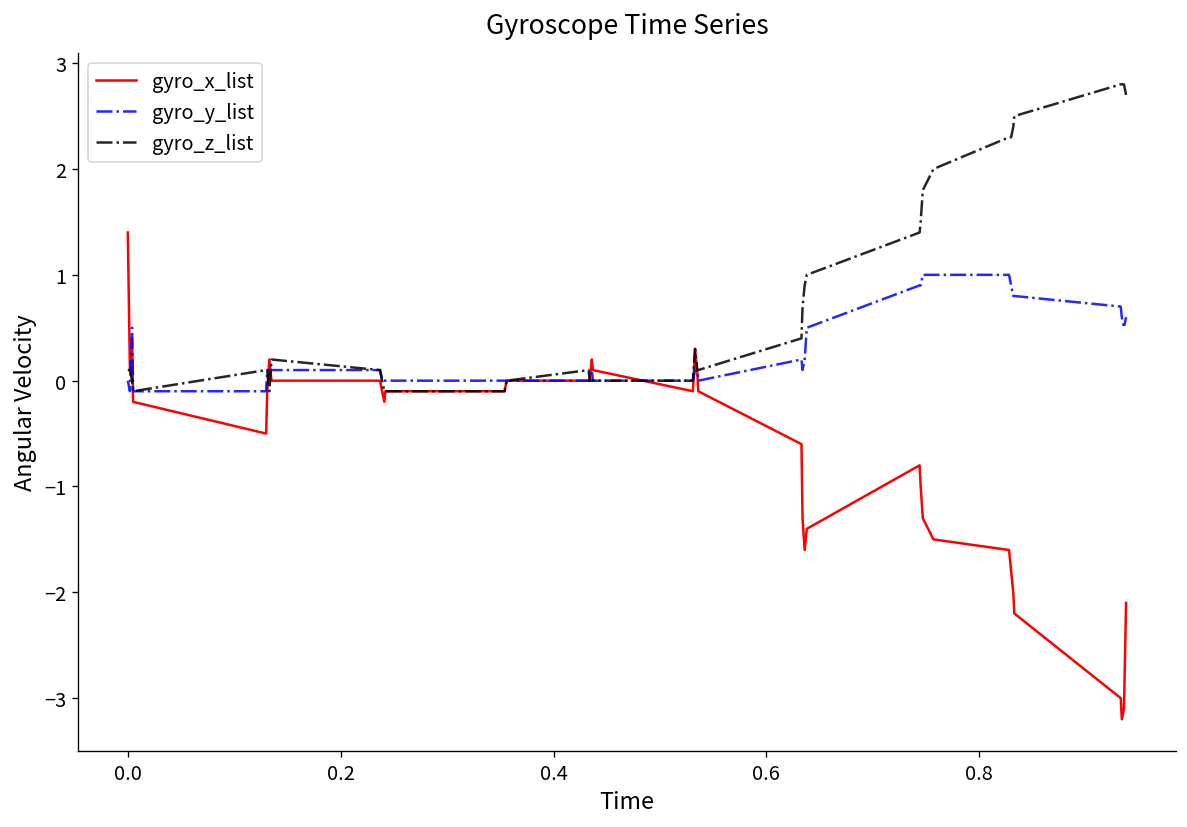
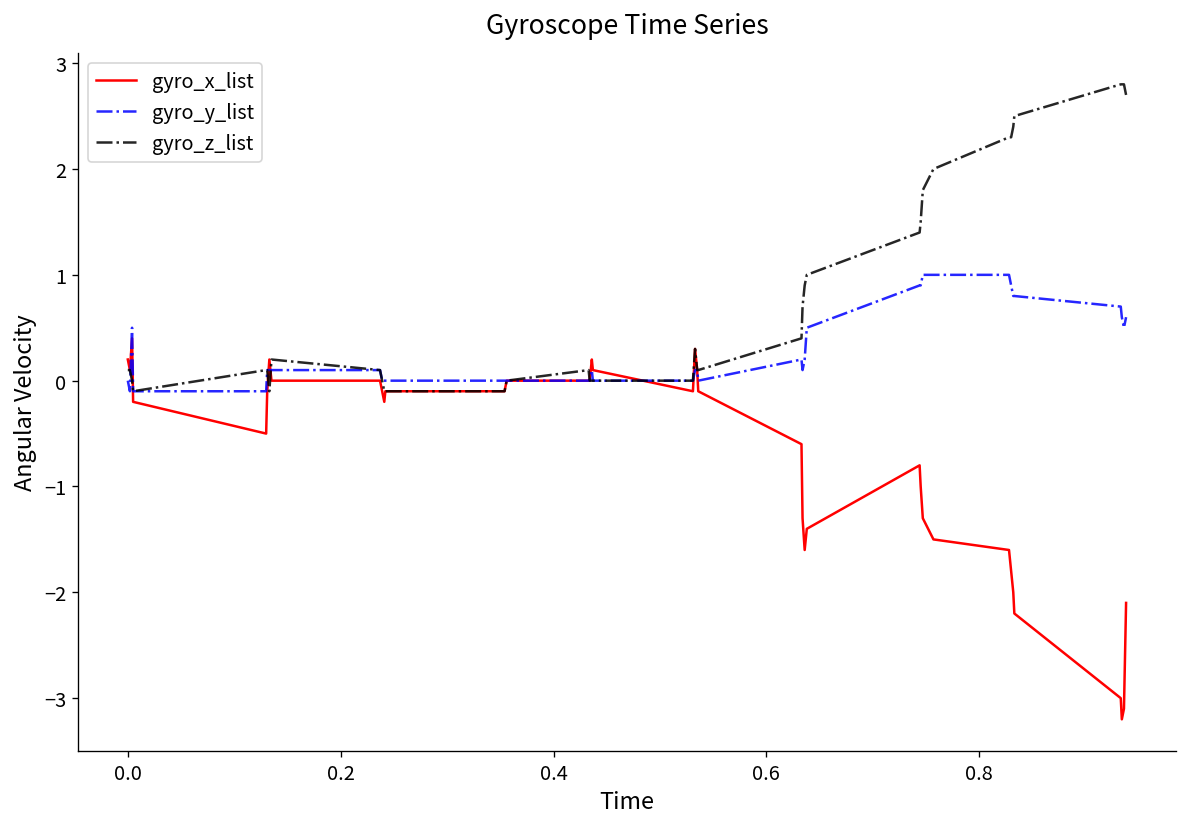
gyro_x_list, 0.0: 1.4 -> 0.2
